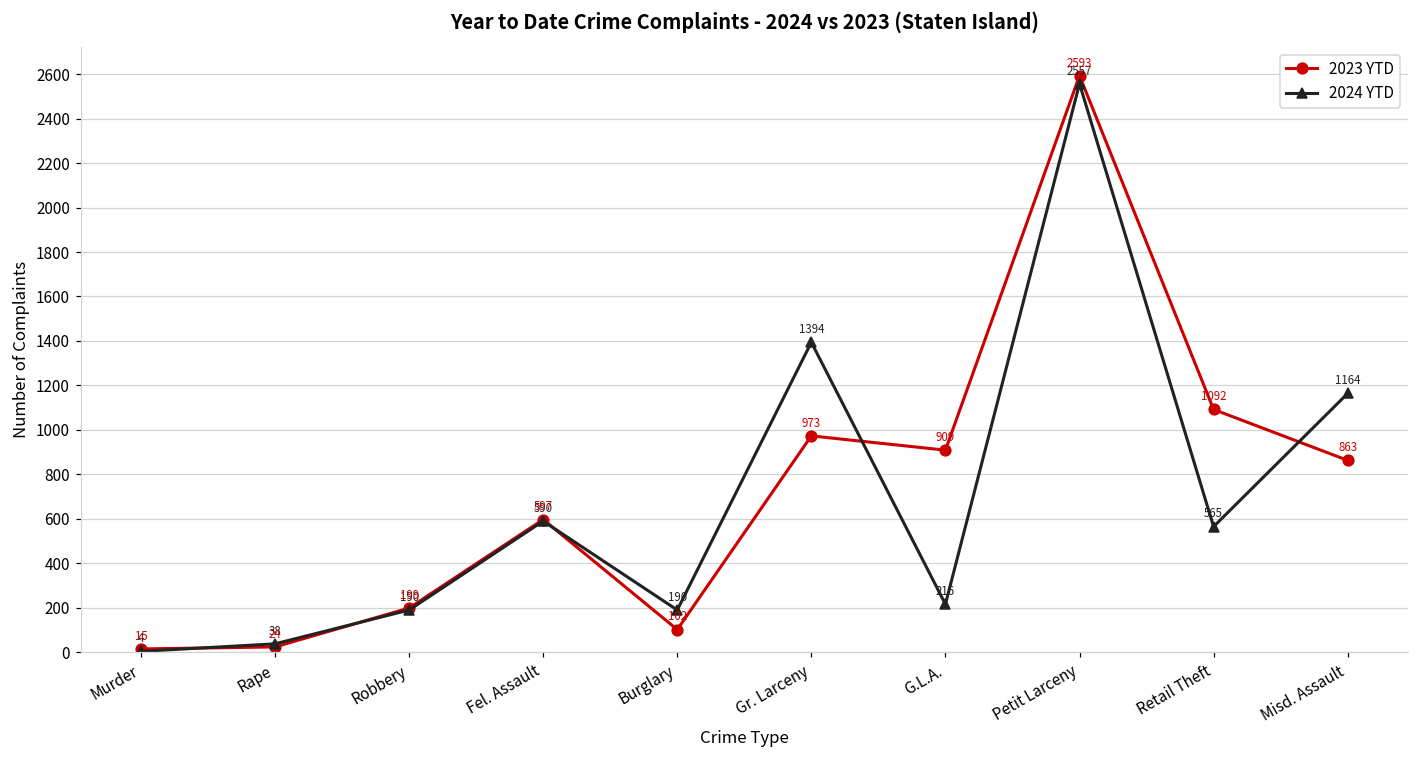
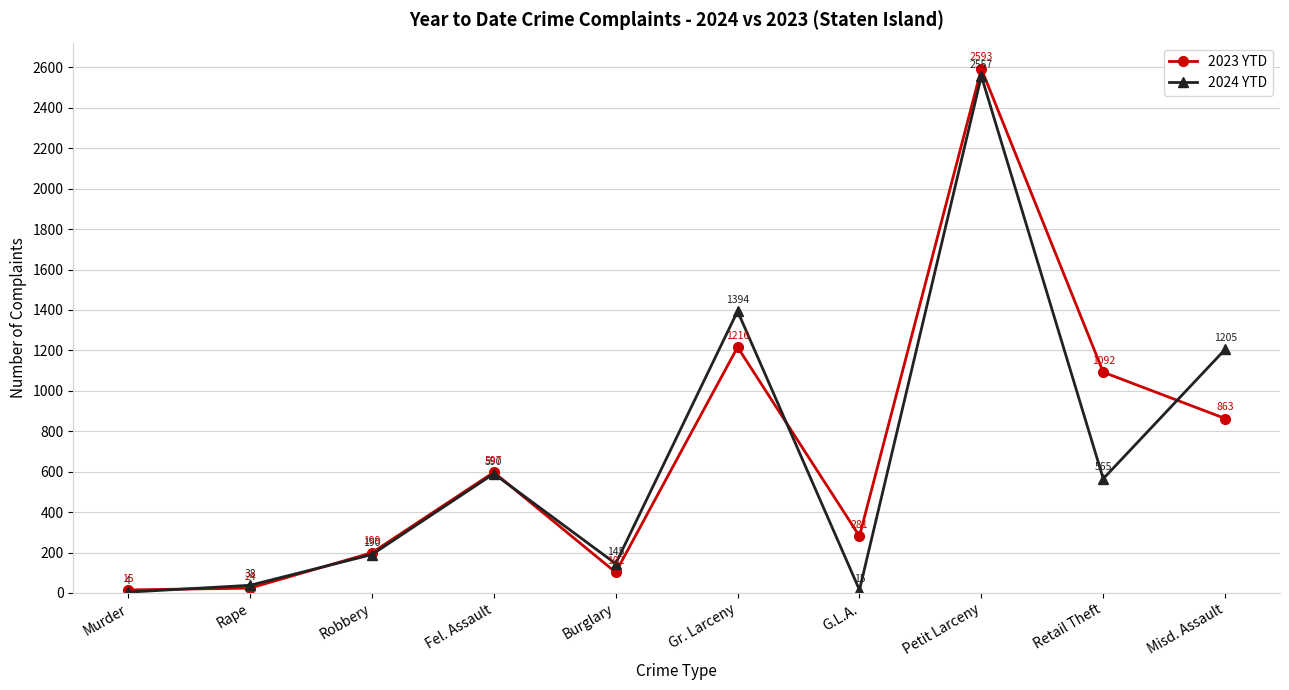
2024 YTD, Burglary: 190 -> 145
2023 YTD, Gr. Larceny: 973 -> 1216
2023 YTD, G.L.A.: 909 -> 281
2024 YTD, G.L.A.: 216 -> 15
2024 YTD, Misd. Assault: 1164 -> 1205
